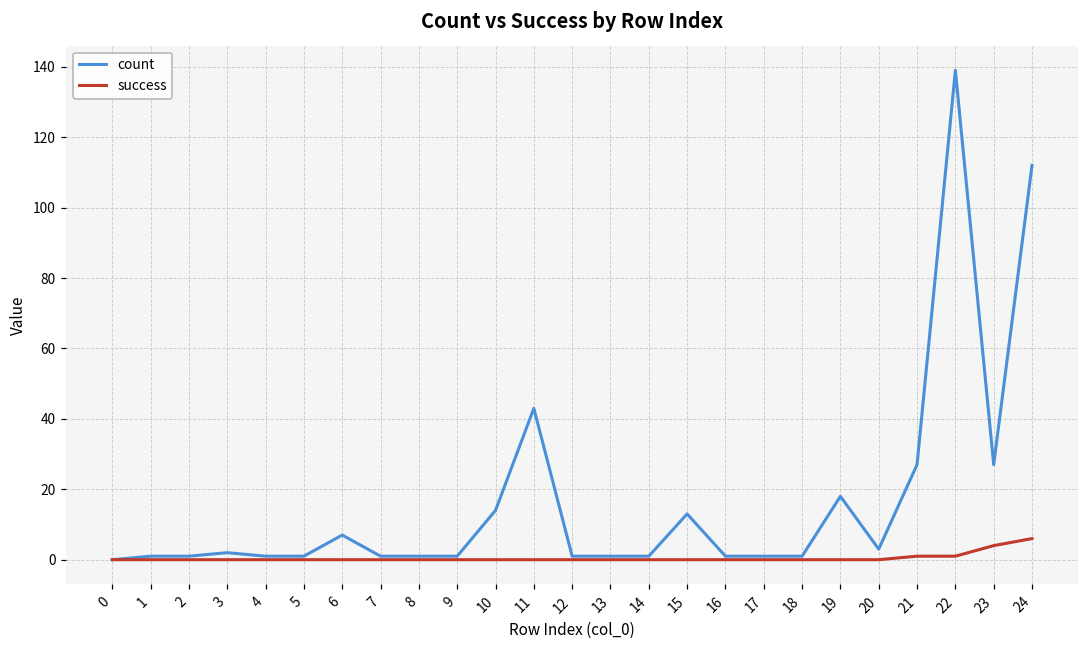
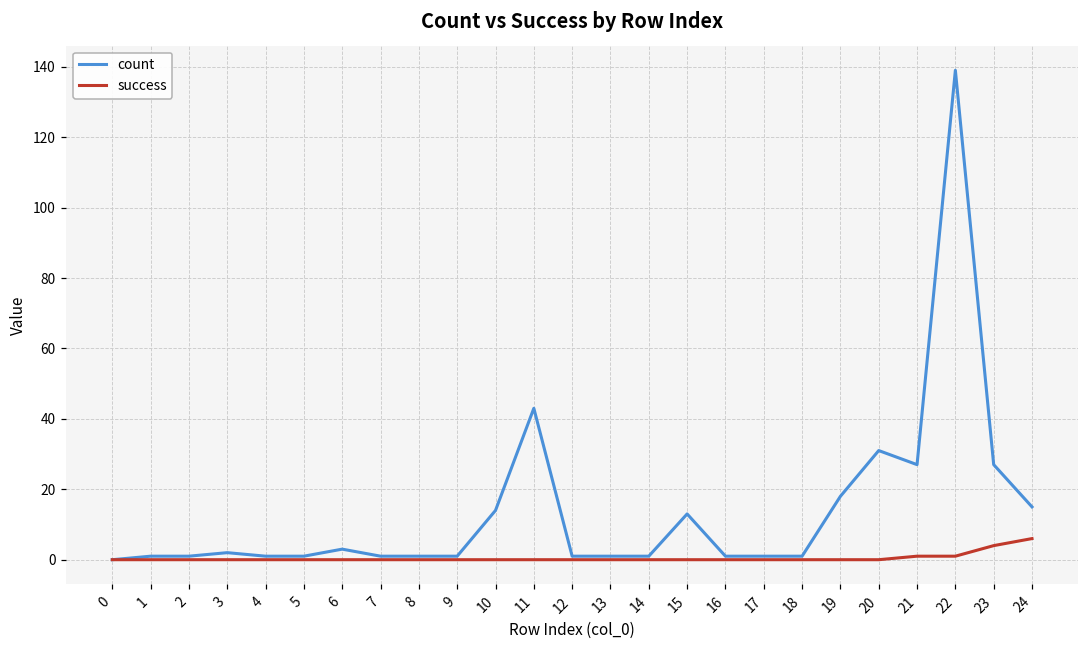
count, 6: 7 -> 3
count, 20: 3 -> 31
count, 24: 112 -> 15
